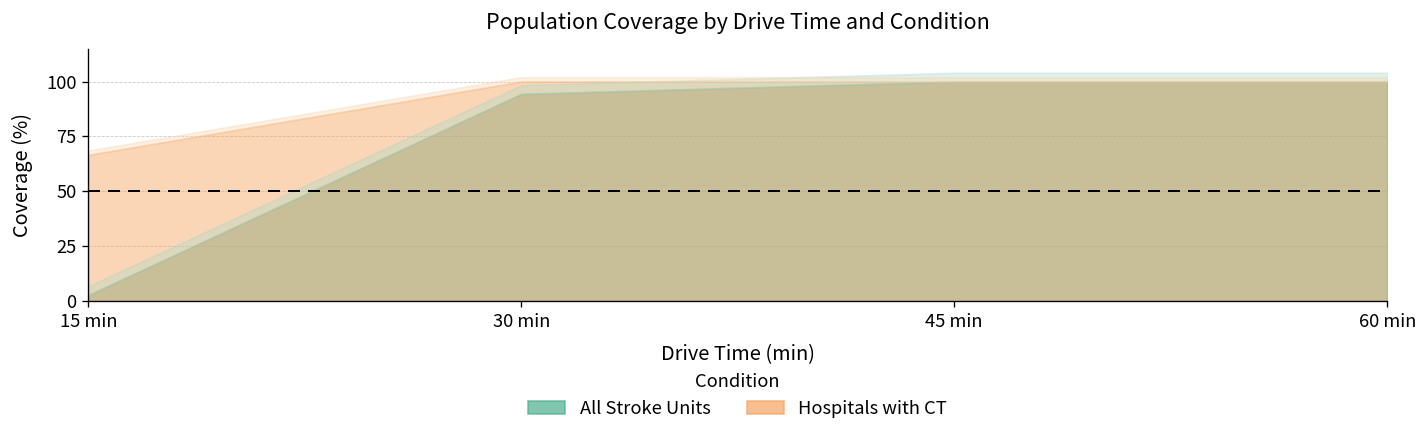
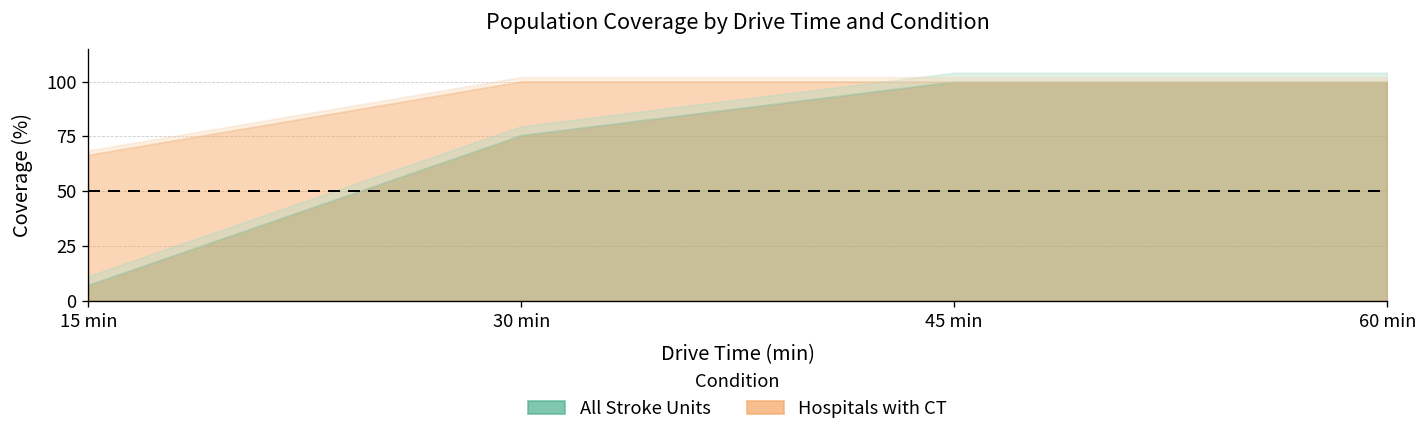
All Stroke Units, 15 min: 3 -> 7
All Stroke Units, 30 min: 94 -> 76
